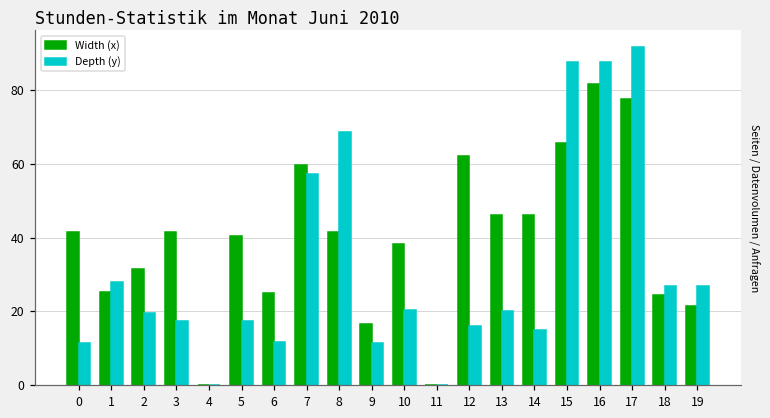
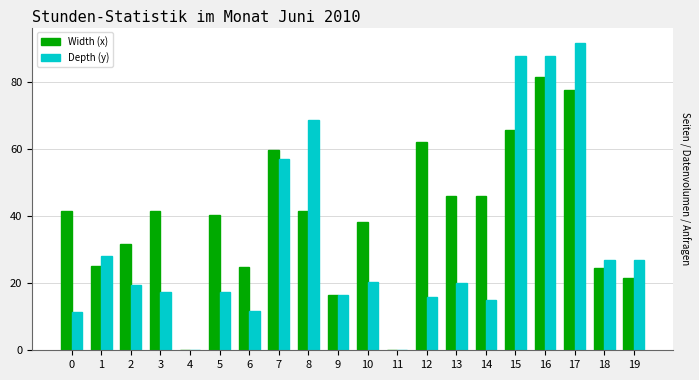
Depth (y), 9: 11 -> 17
